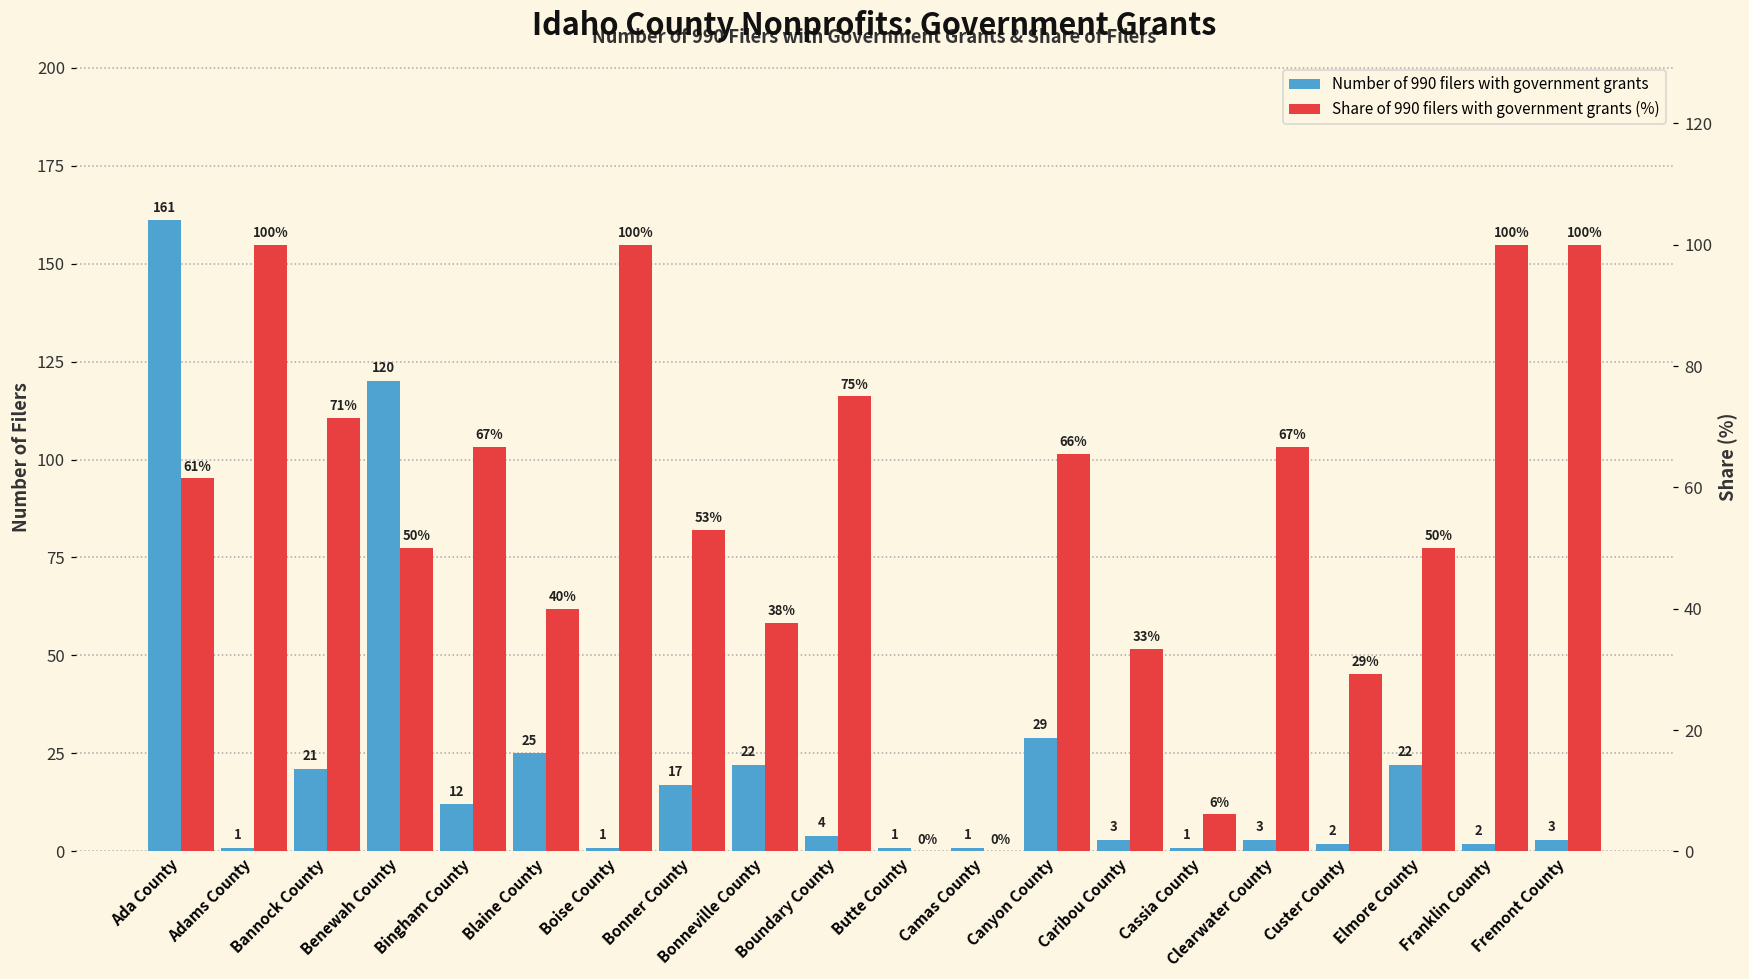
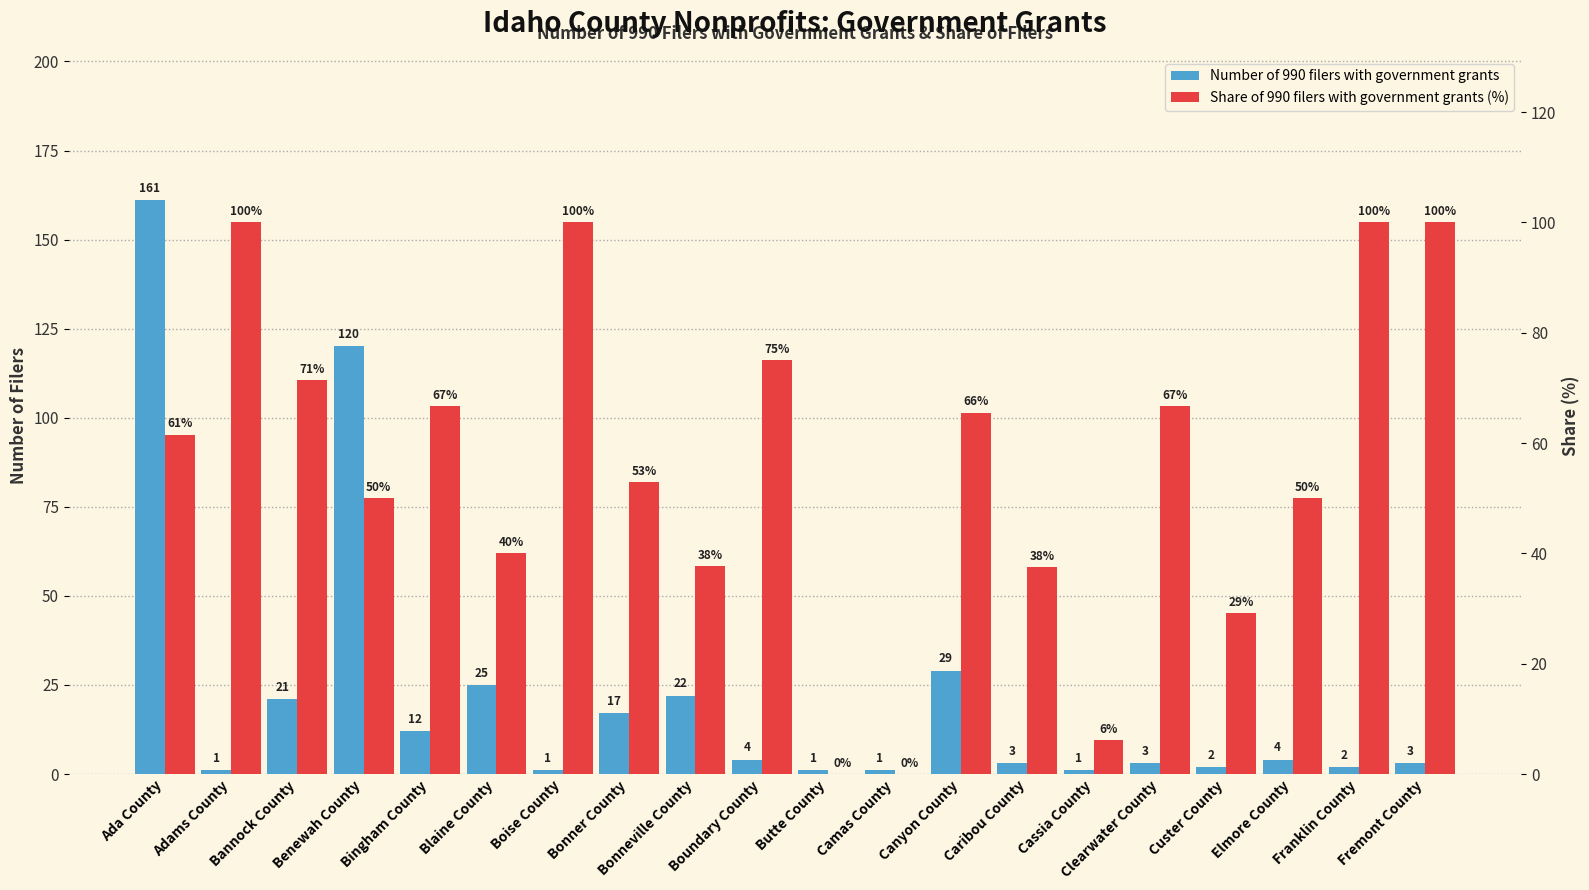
Number of 990 filers with government grants, Elmore County: 22 -> 4
Share of 990 filers with government grants (%), Caribou County: 33% -> 38%
